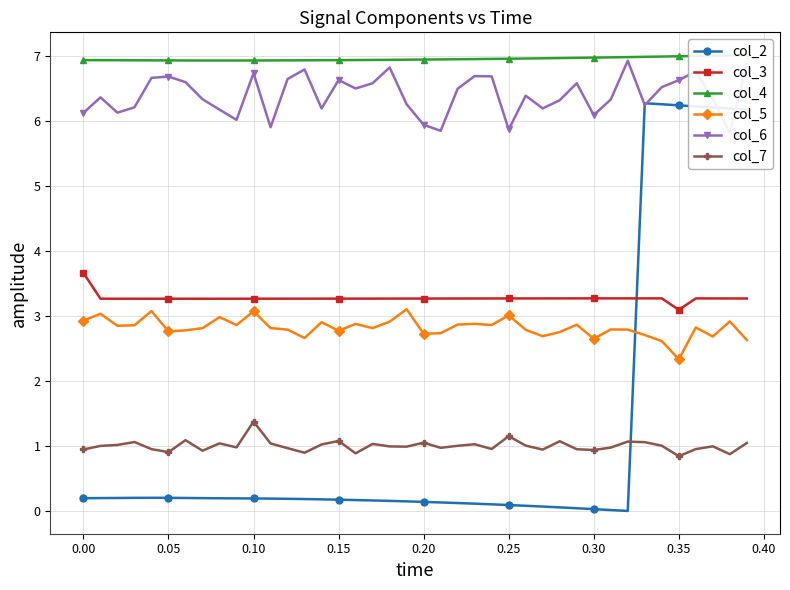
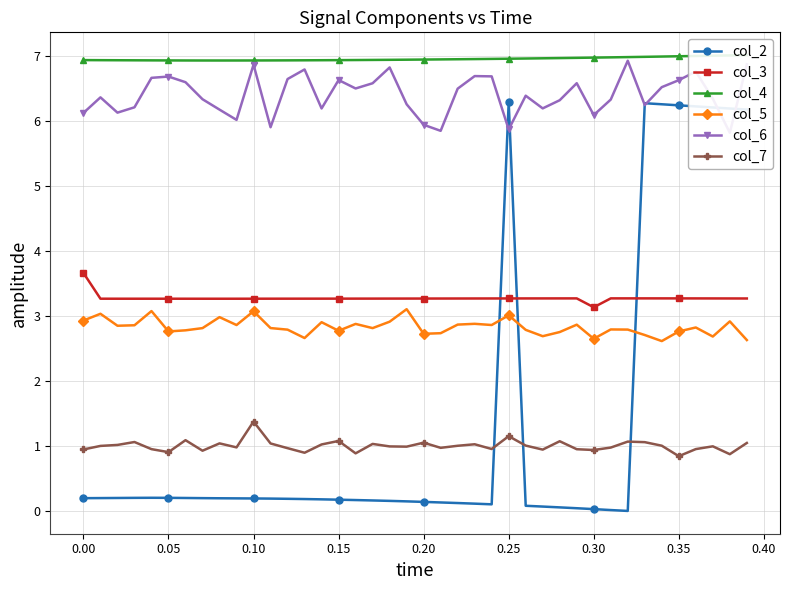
col_6, 0.10: 6.7 -> 6.9
col_2, 0.25: 0.1 -> 6.3
col_3, 0.30: 3.3 -> 3.1
col_3, 0.35: 3.1 -> 3.3
col_5, 0.35: 2.3 -> 2.8
